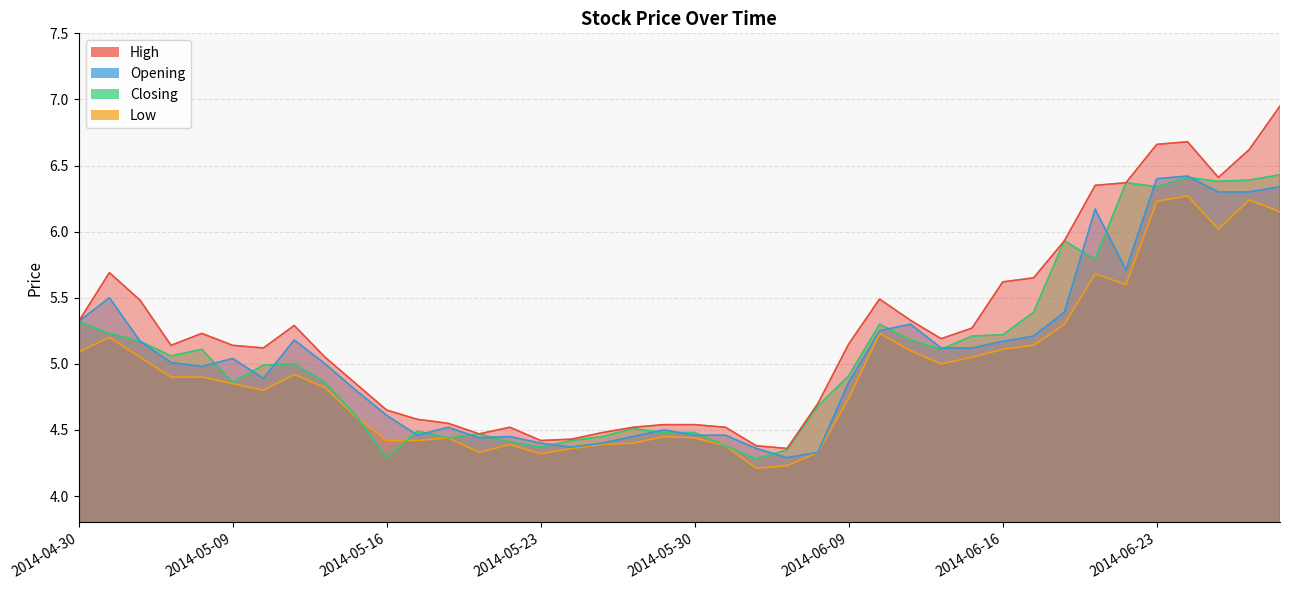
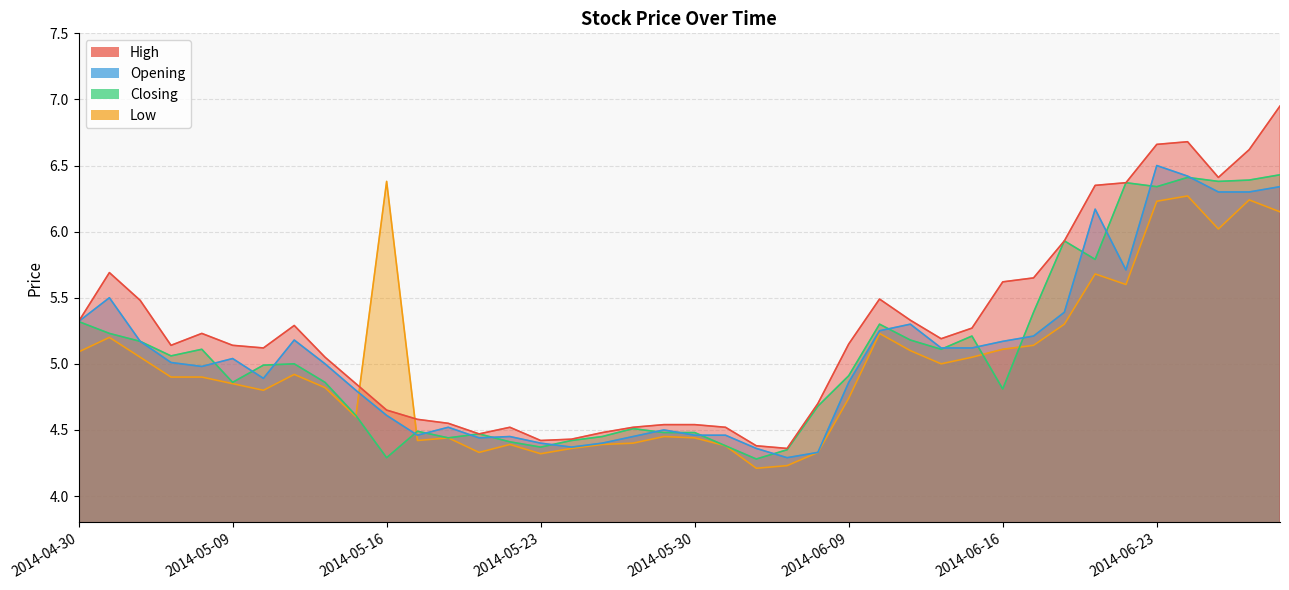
Low, 2014-05-16: 4.42 -> 6.38
Closing, 2014-06-16: 5.22 -> 4.81
Opening, 2014-06-23: 6.4 -> 6.5
